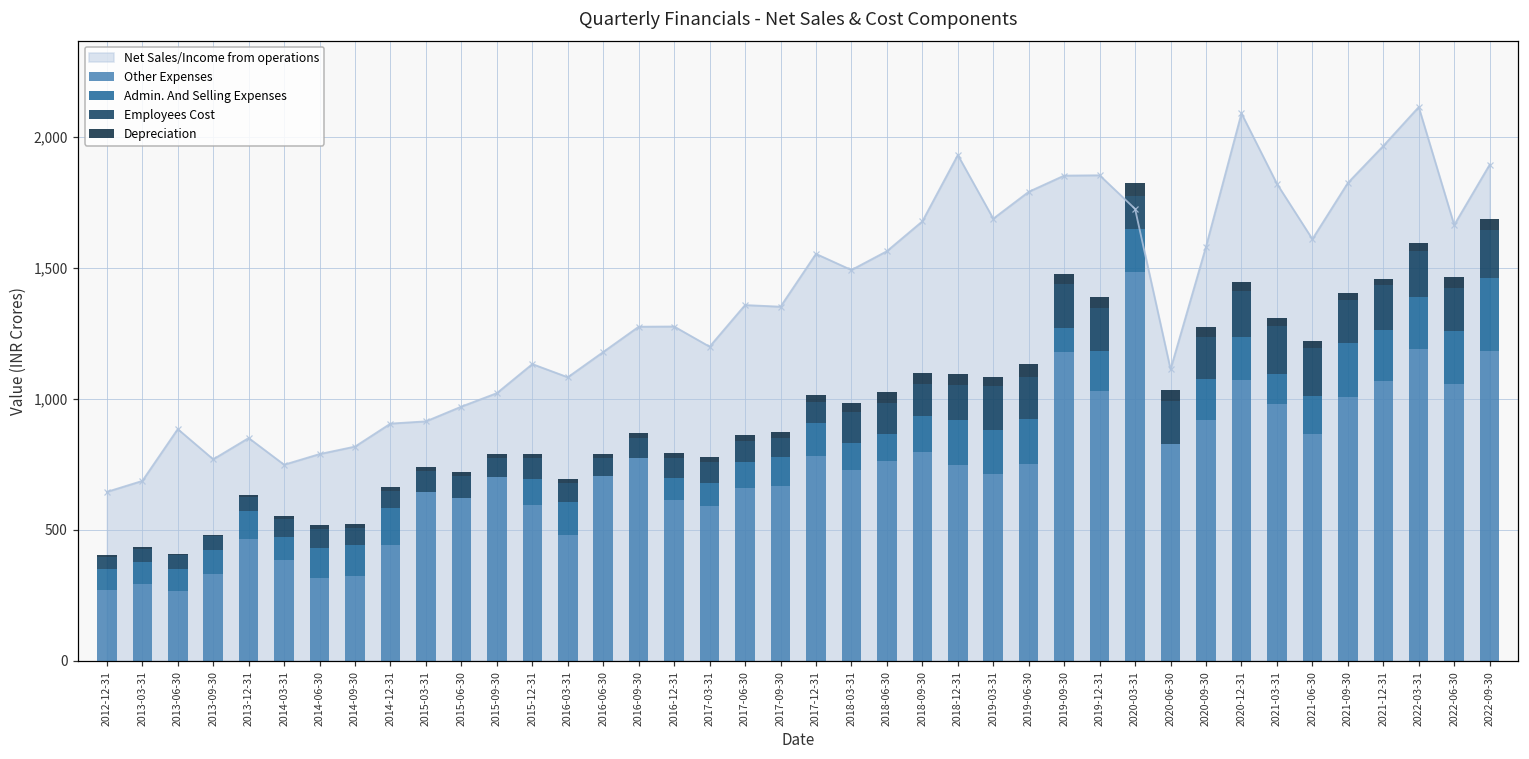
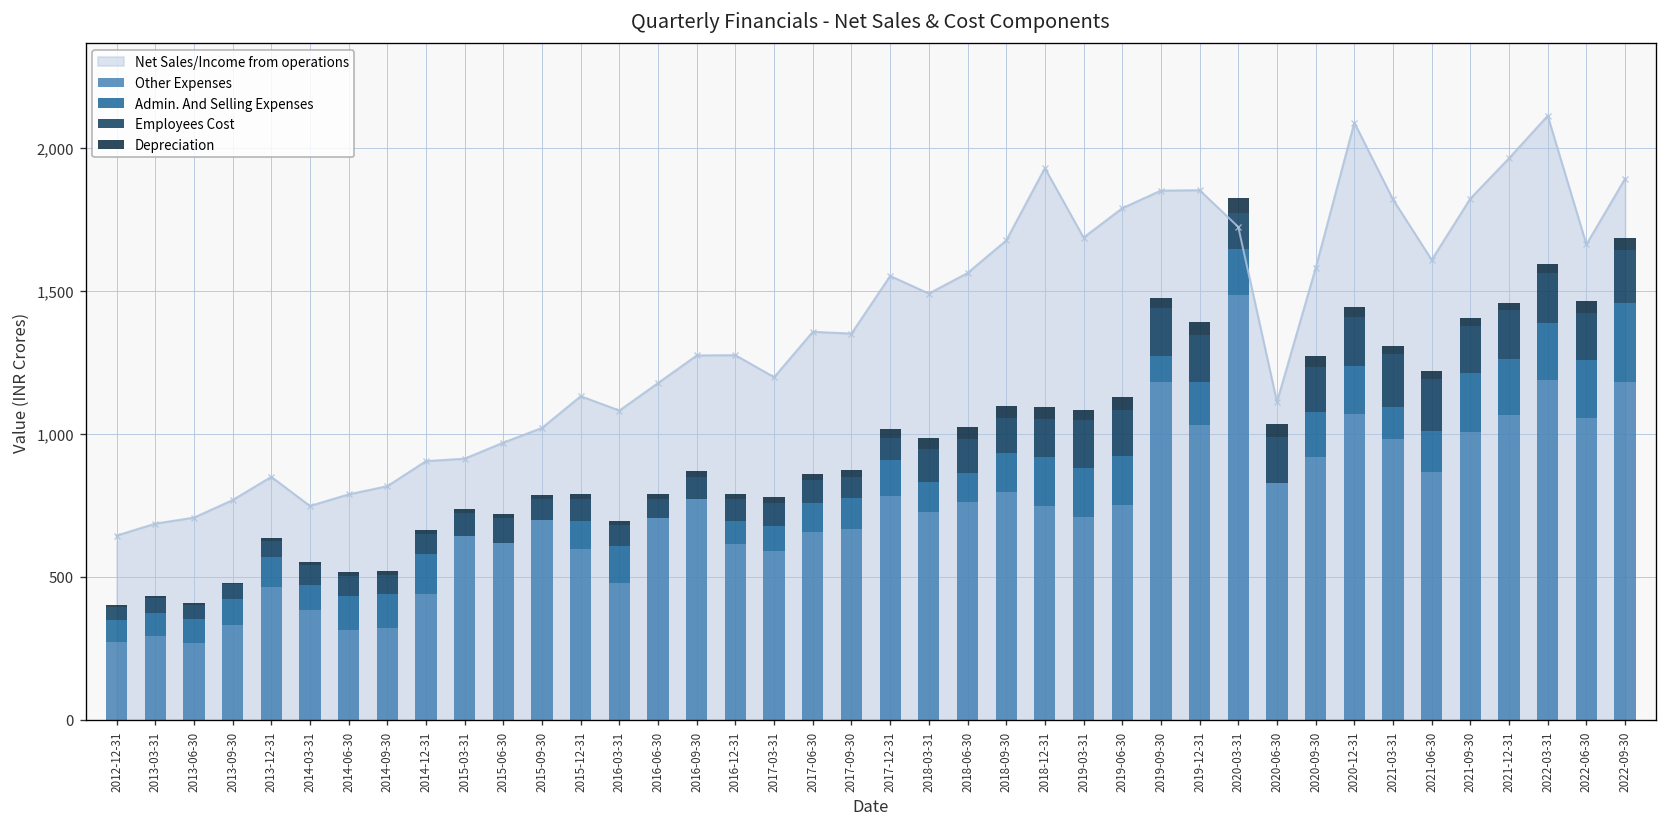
Net Sales/Income from operations, 2013-06-30: 880 -> 710
